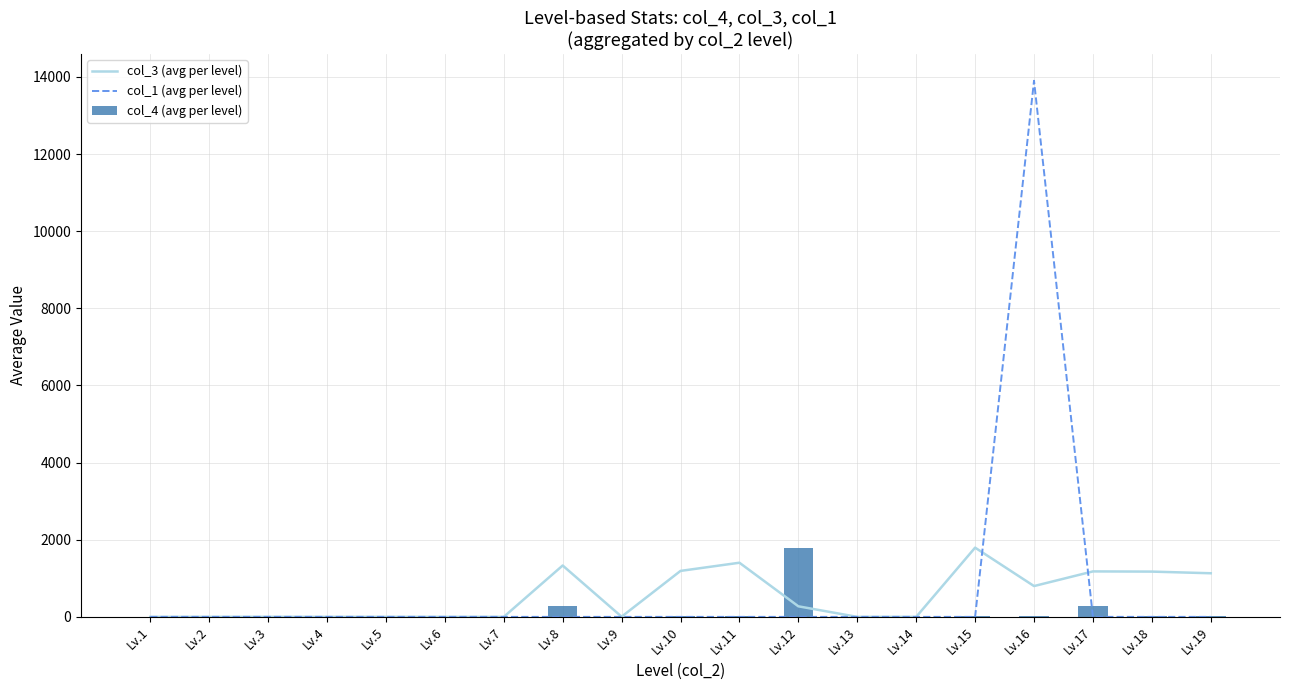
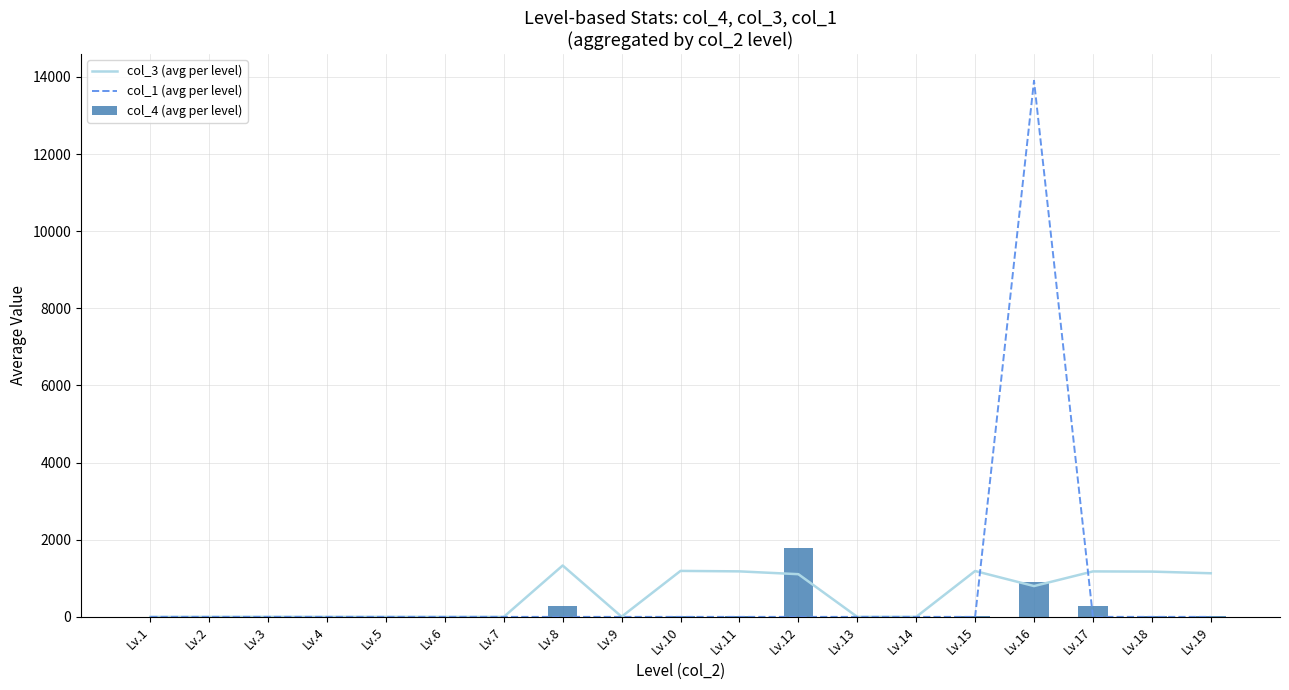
col_3 (avg per level), Lv.11: 1400 -> 1200
col_3 (avg per level), Lv.12: 300 -> 1100
col_3 (avg per level), Lv.15: 1800 -> 1200
col_4 (avg per level), Lv.16: 0 -> 900
